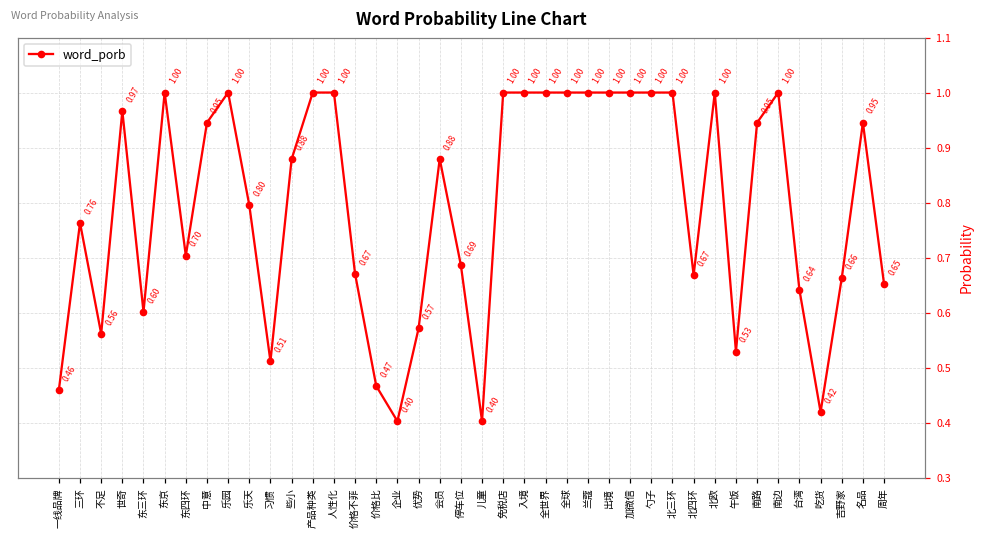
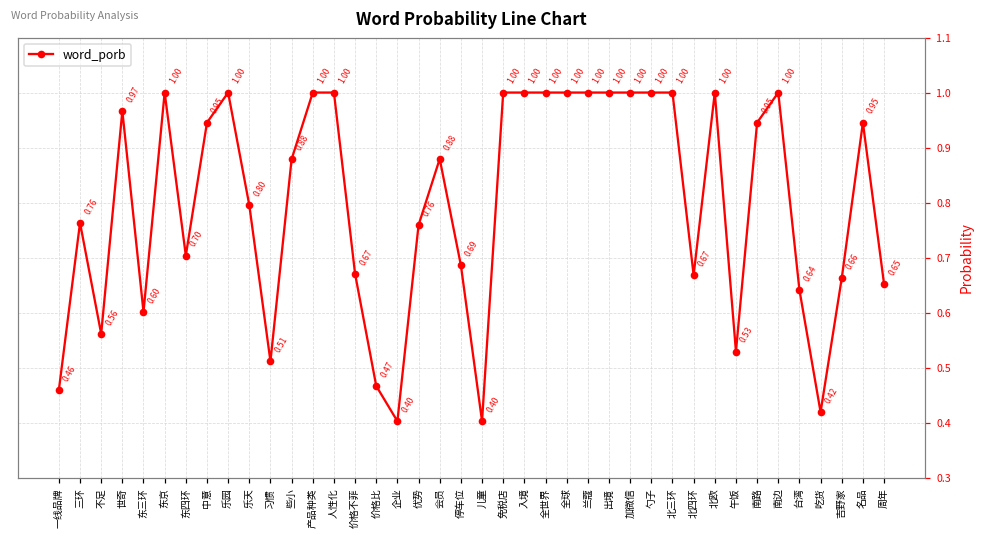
优势: 0.57 -> 0.76
